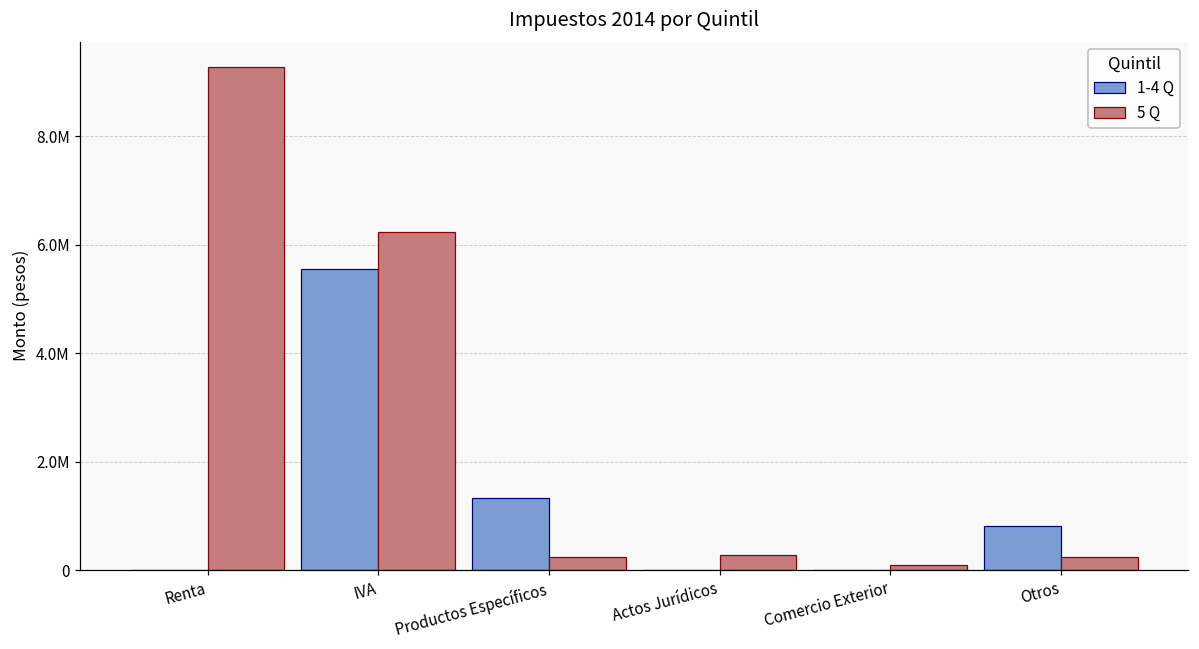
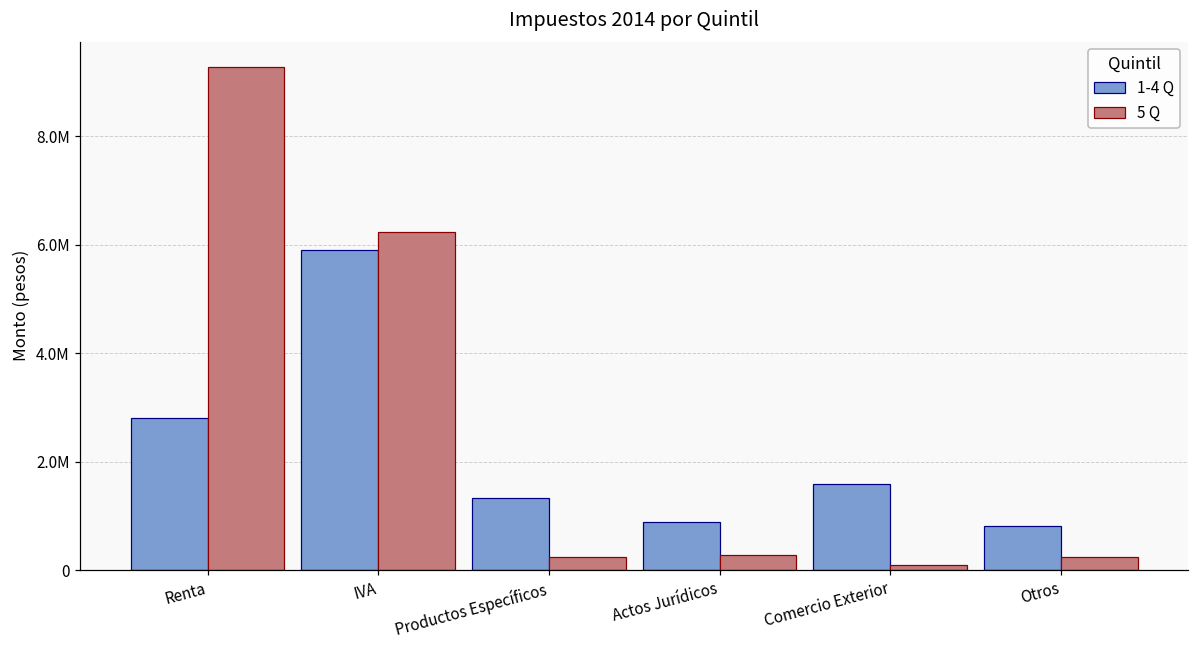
1-4 Q, Renta: 0 -> 2800000
1-4 Q, IVA: 5500000 -> 5900000
1-4 Q, Actos Jurídicos: 0 -> 900000
1-4 Q, Comercio Exterior: 0 -> 1600000
